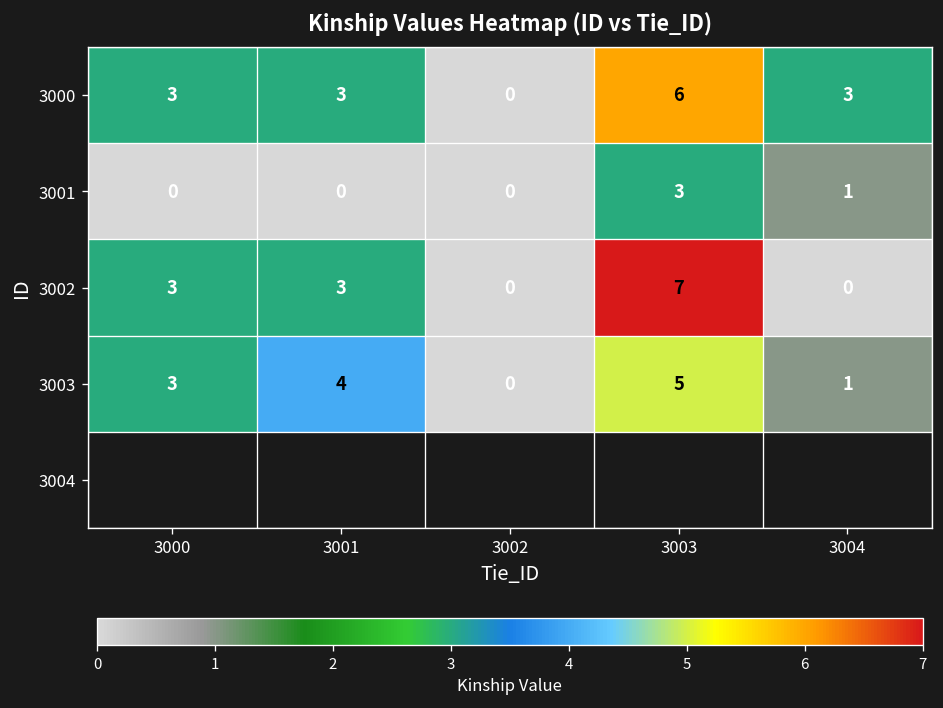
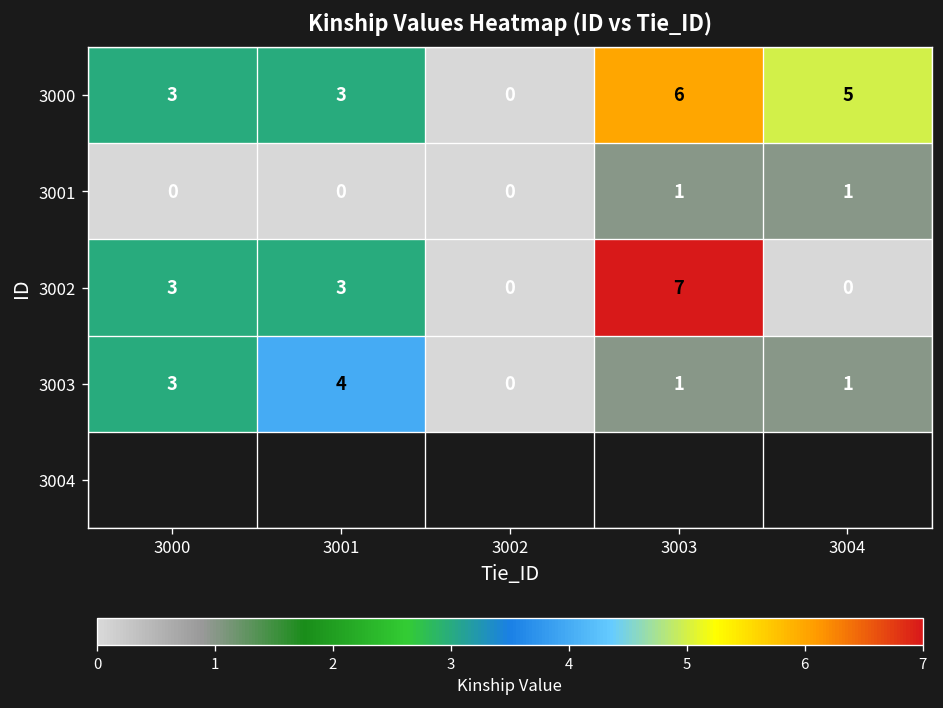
3000, 3004: 3 -> 5
3001, 3003: 3 -> 1
3003, 3003: 5 -> 1
